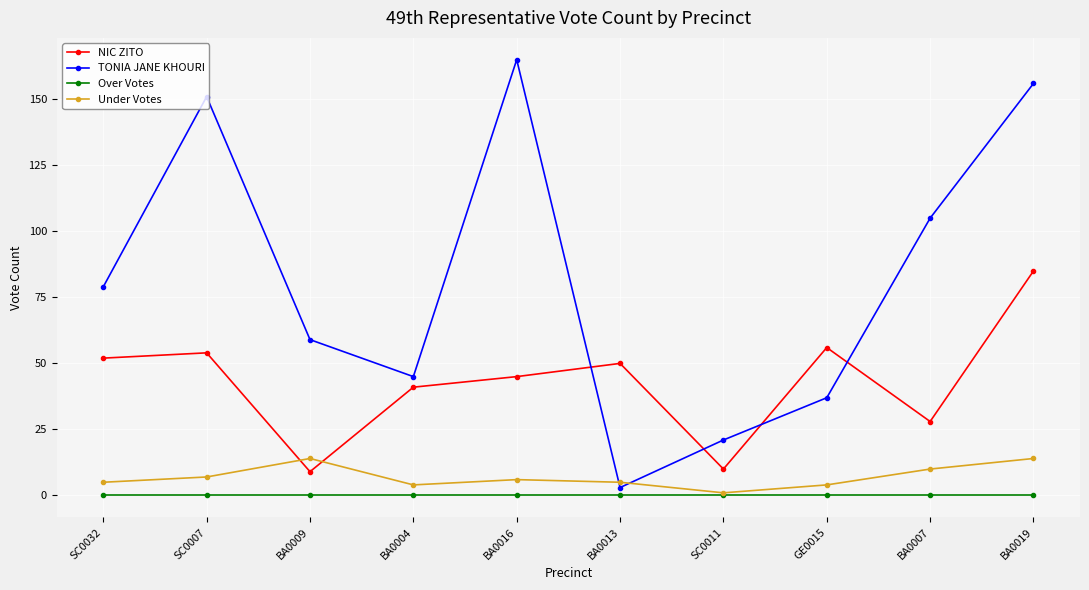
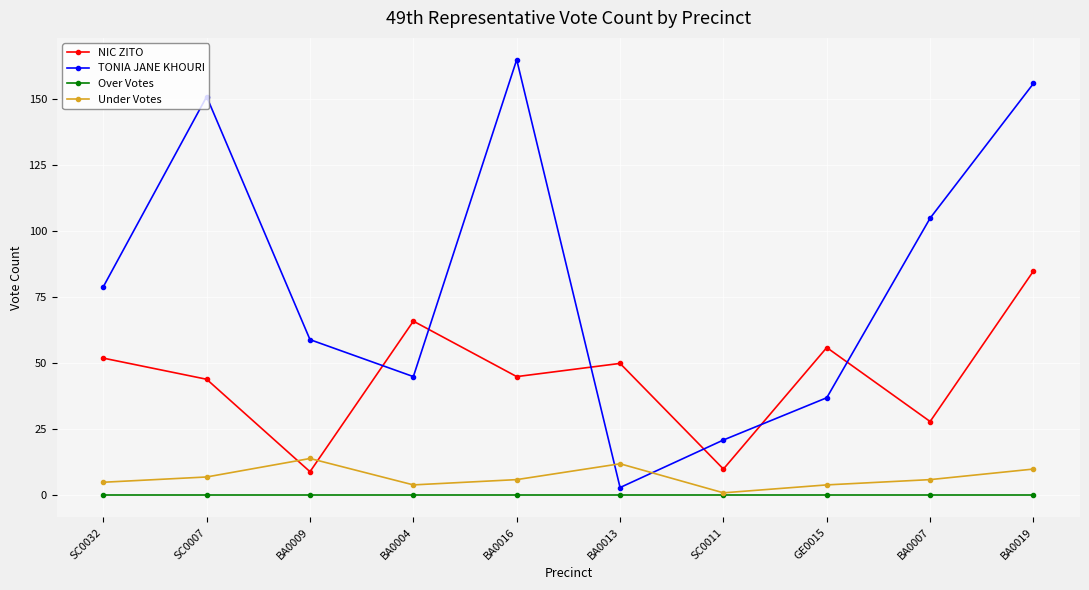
NIC ZITO, SC0007: 54 -> 44
NIC ZITO, BA0004: 41 -> 66
Under Votes, BA0013: 5 -> 12
Under Votes, BA0007: 10 -> 6
Under Votes, BA0019: 14 -> 10
